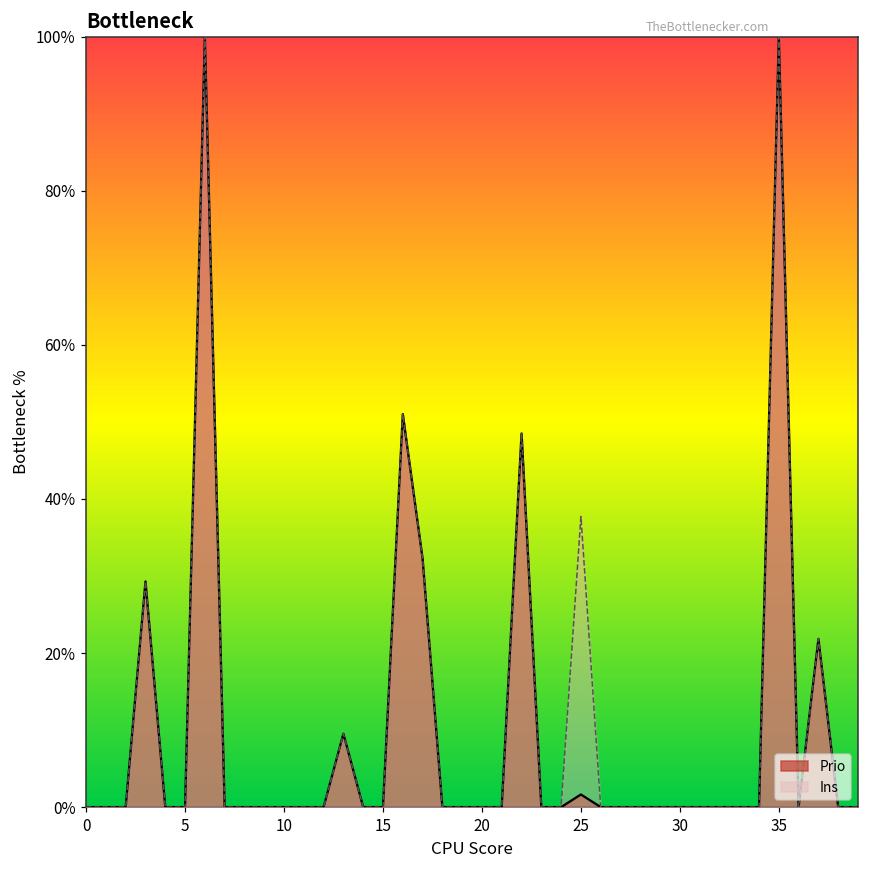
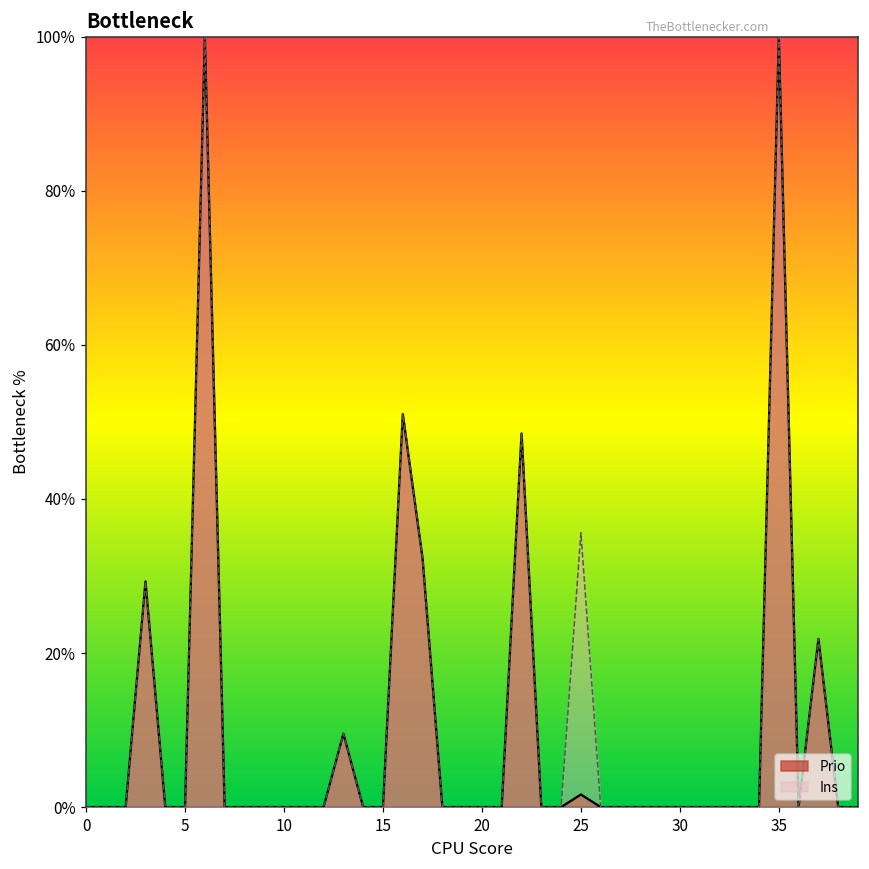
Ins, 25: 38% -> 36%
